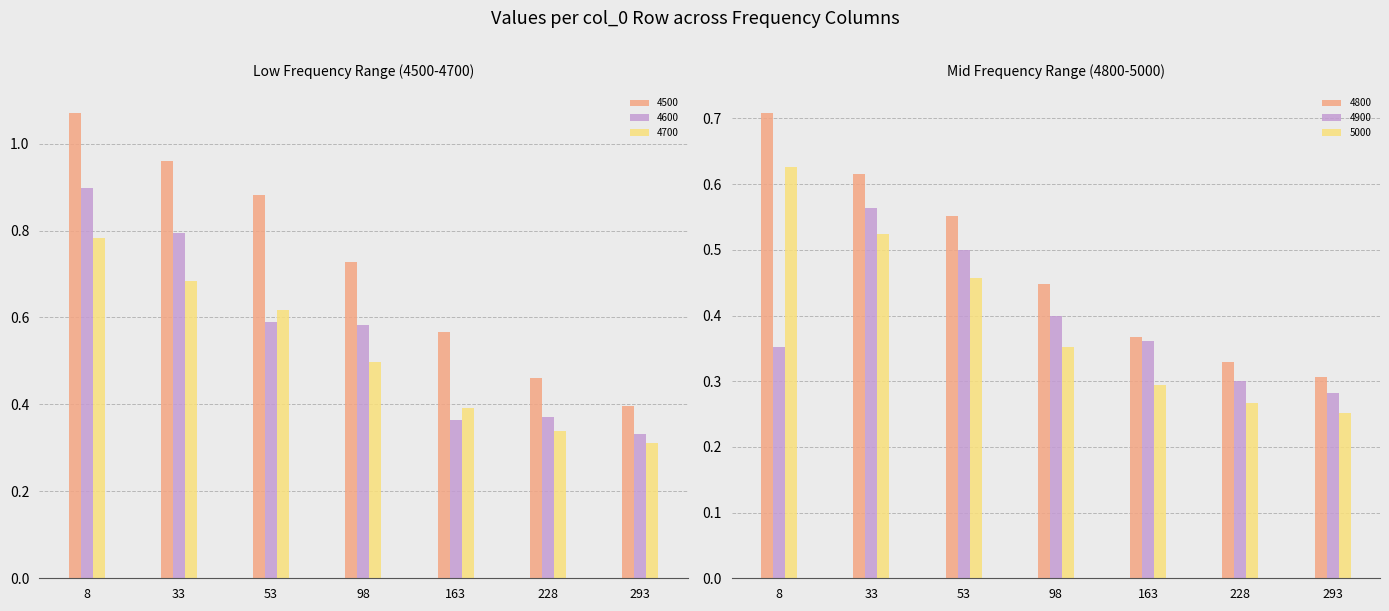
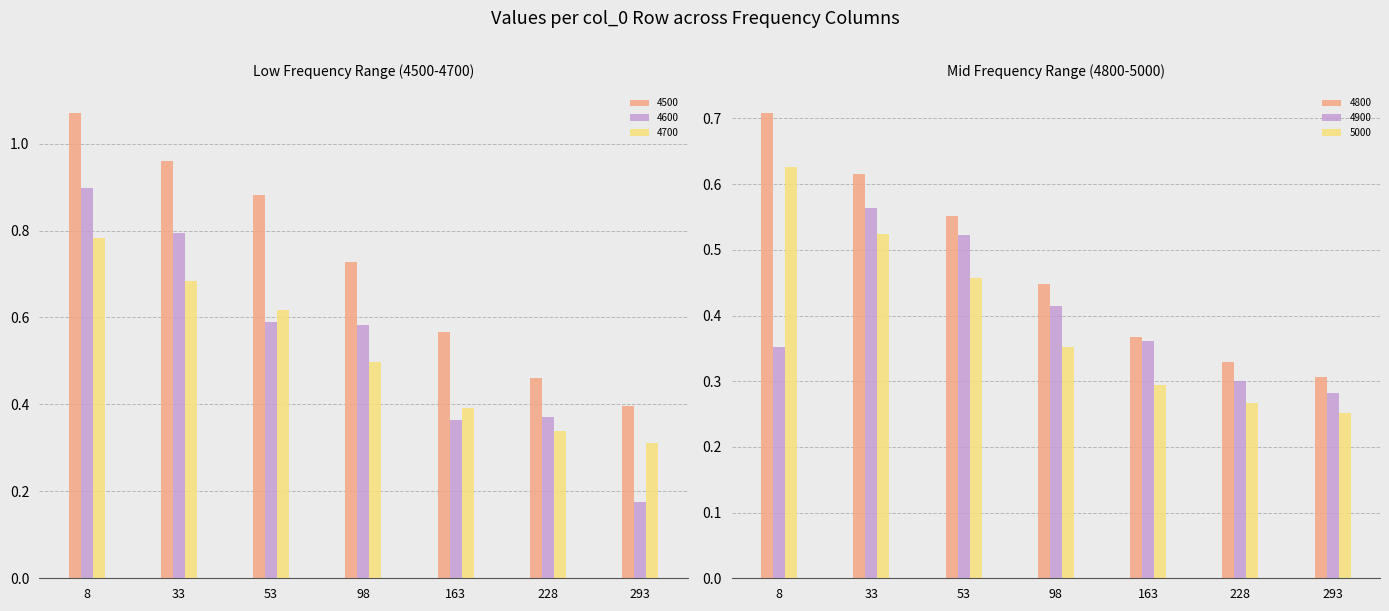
Low Frequency Range (4500-4700), 4600, 293: 0.33 -> 0.18
Mid Frequency Range (4800-5000), 4900, 53: 0.50 -> 0.52
Mid Frequency Range (4800-5000), 4900, 98: 0.40 -> 0.42
